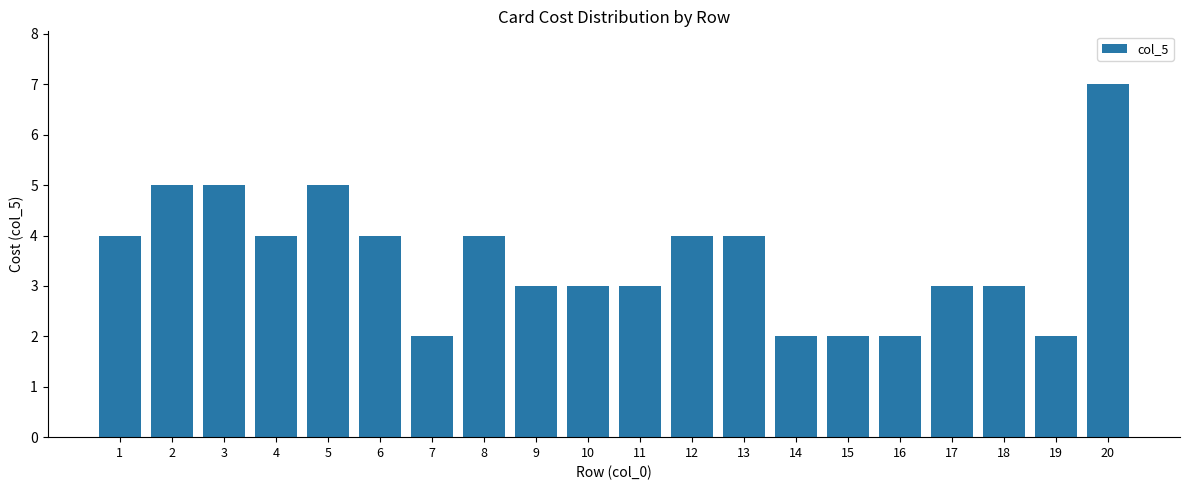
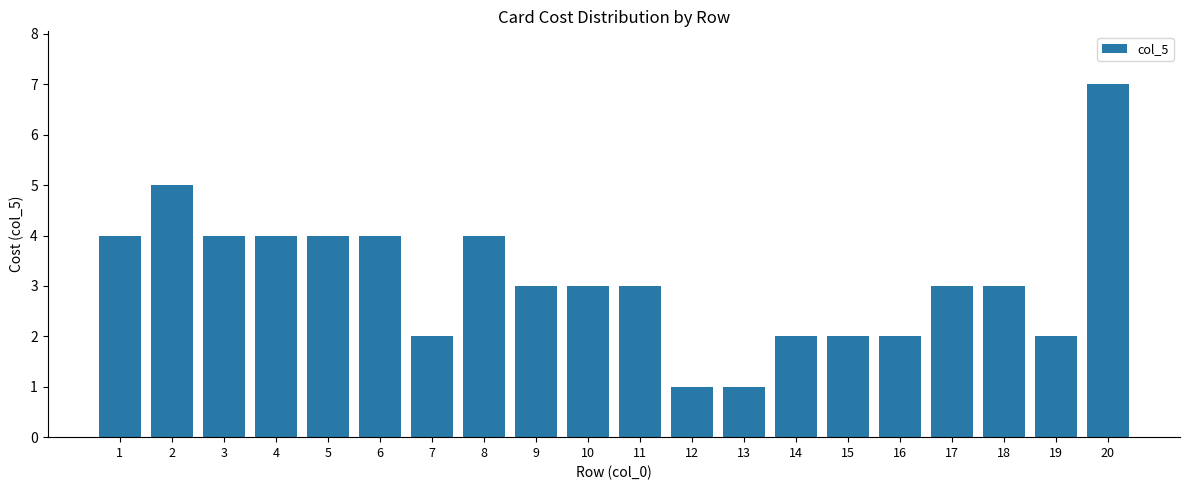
3: 5 -> 4
5: 5 -> 4
12: 4 -> 1
13: 4 -> 1
